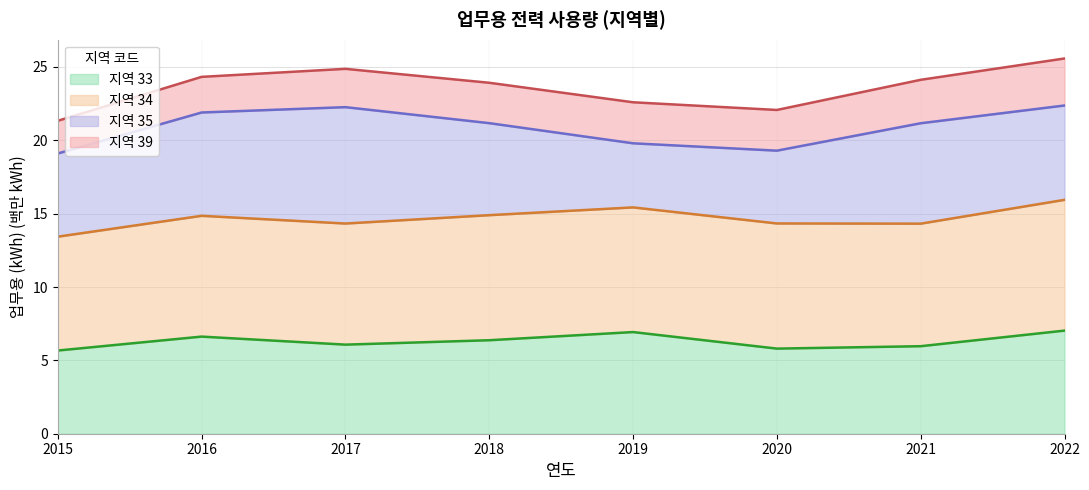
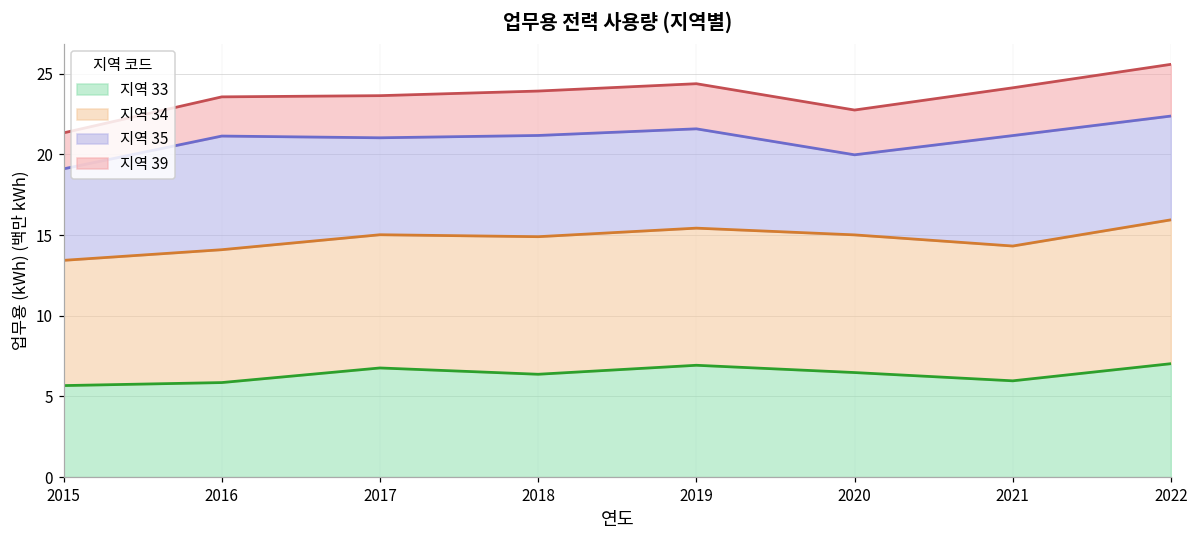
지역 33, 2016: 6.6 -> 5.9
지역 33, 2017: 6.1 -> 6.8
지역 35, 2017: 7.9 -> 6.0
지역 35, 2019: 4.4 -> 6.2
지역 33, 2020: 5.8 -> 6.5
